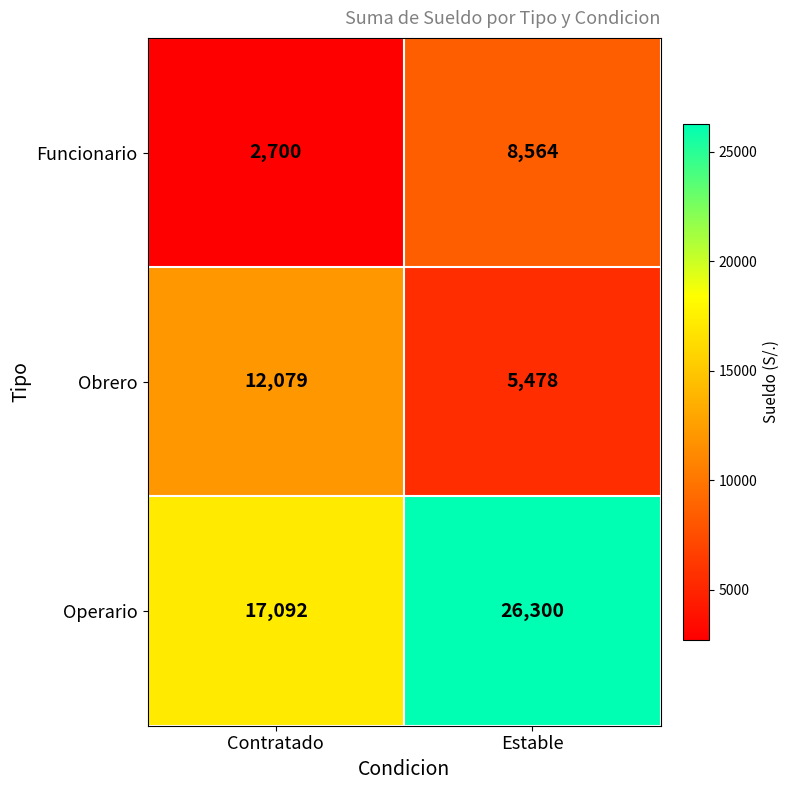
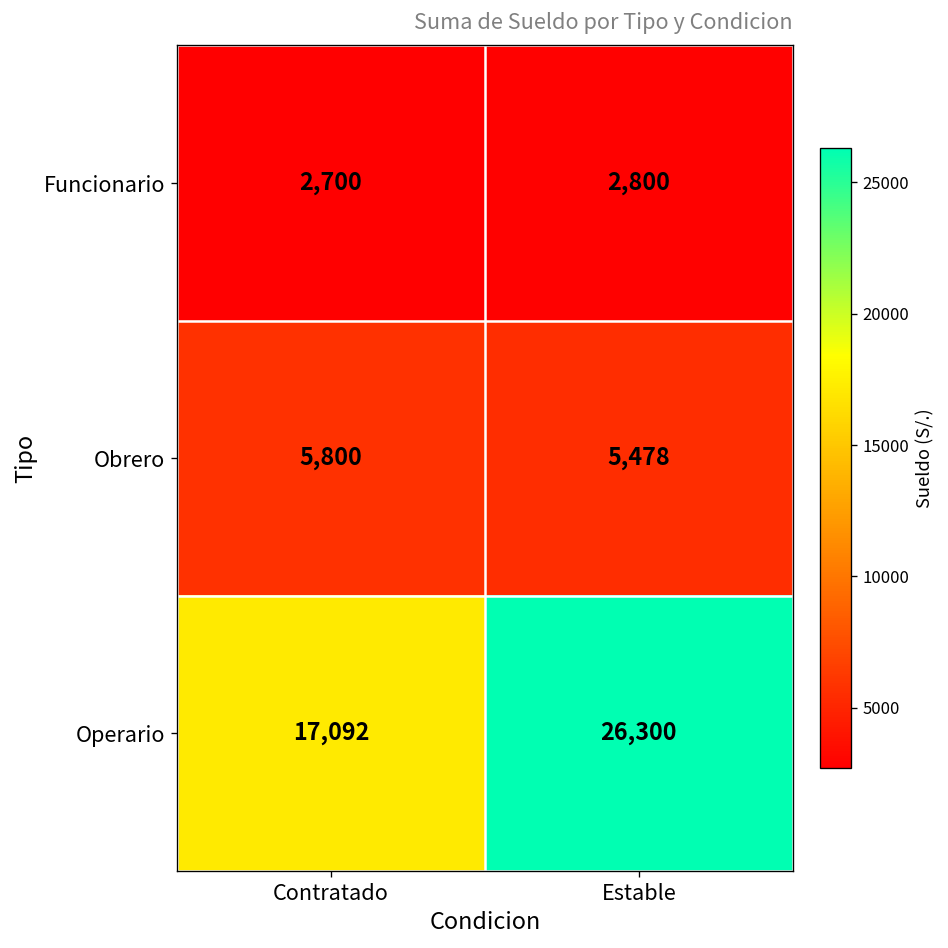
Funcionario, Estable: 8,564 -> 2,800
Obrero, Contratado: 12,079 -> 5,800
